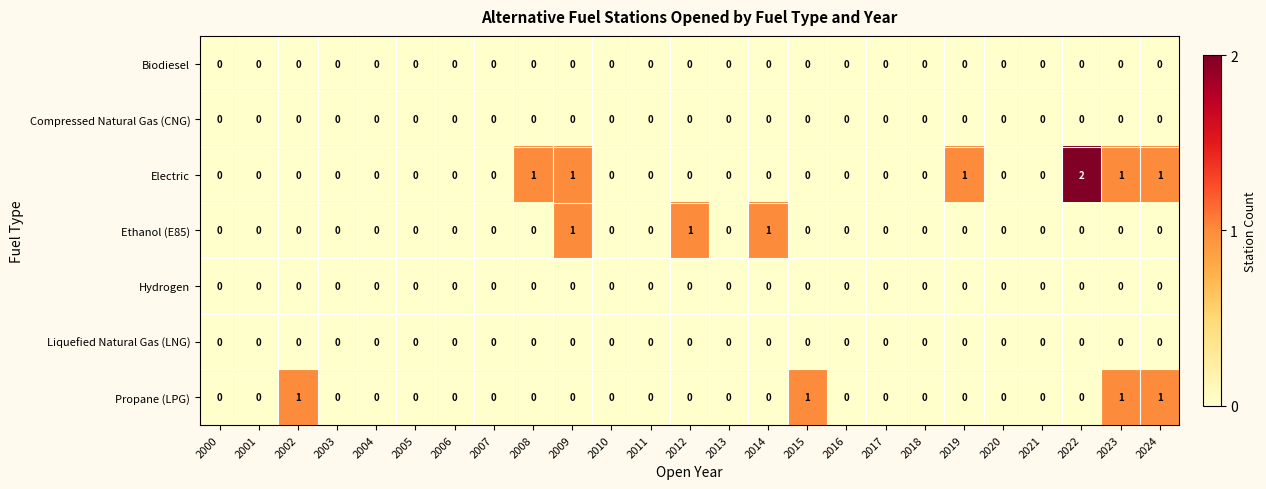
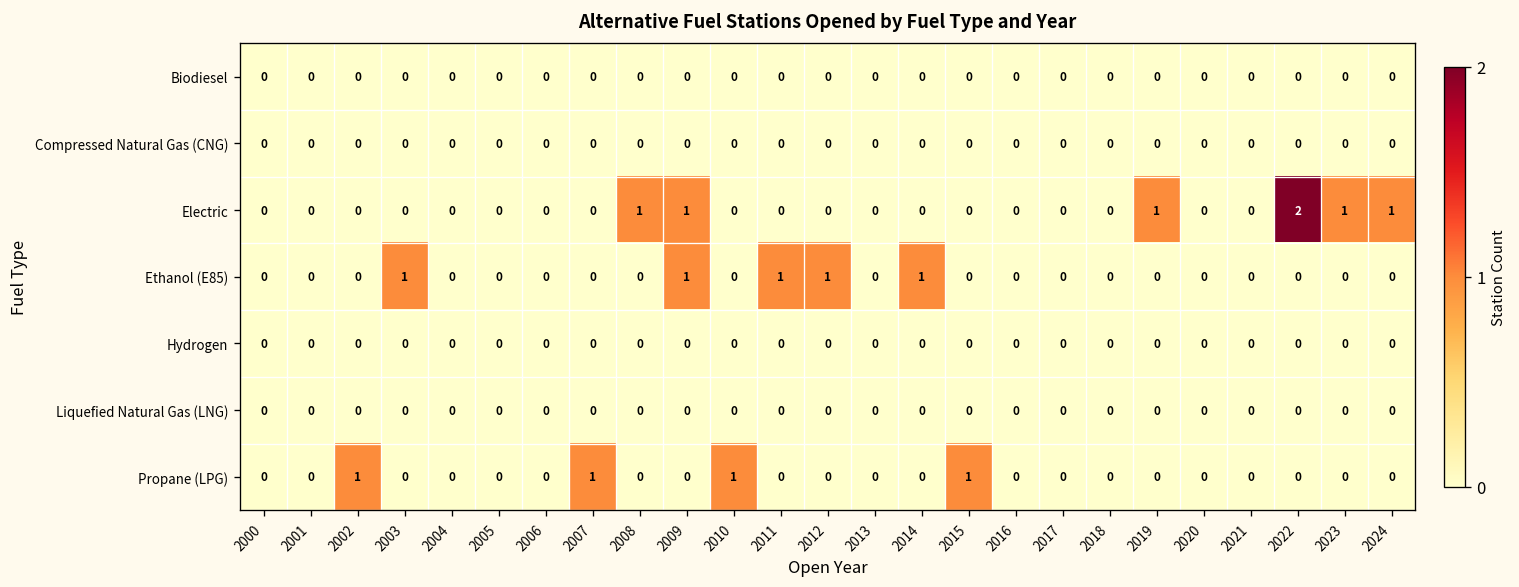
Ethanol (E85), 2003: 0 -> 1
Ethanol (E85), 2011: 0 -> 1
Propane (LPG), 2007: 0 -> 1
Propane (LPG), 2010: 0 -> 1
Propane (LPG), 2023: 1 -> 0
Propane (LPG), 2024: 1 -> 0
